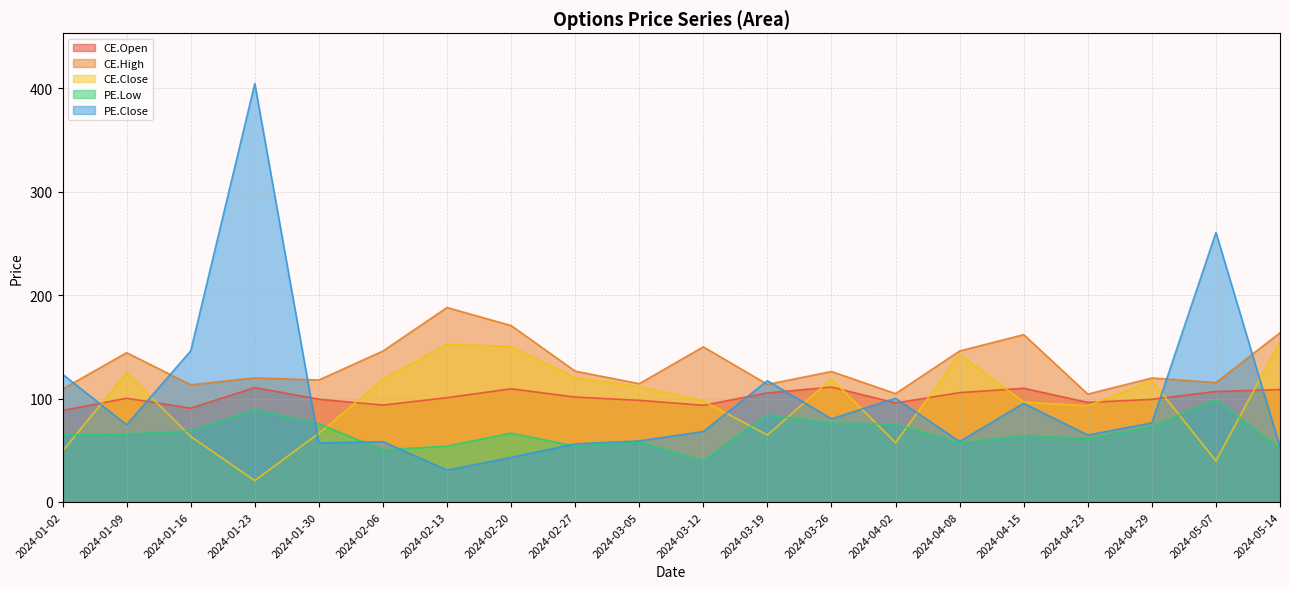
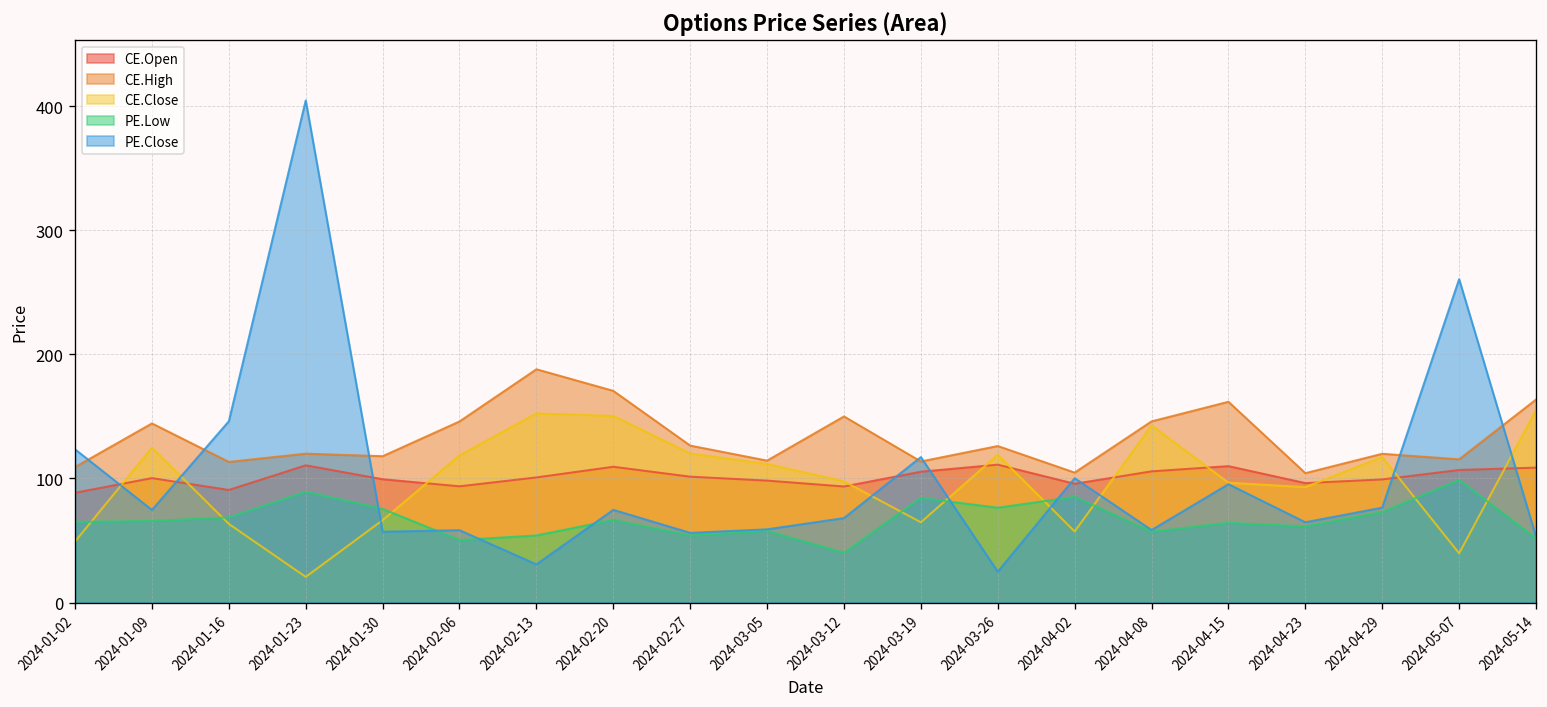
PE.Close, 2024-02-20: 43 -> 75
PE.Close, 2024-03-26: 80 -> 25
PE.Low, 2024-04-02: 75 -> 85
